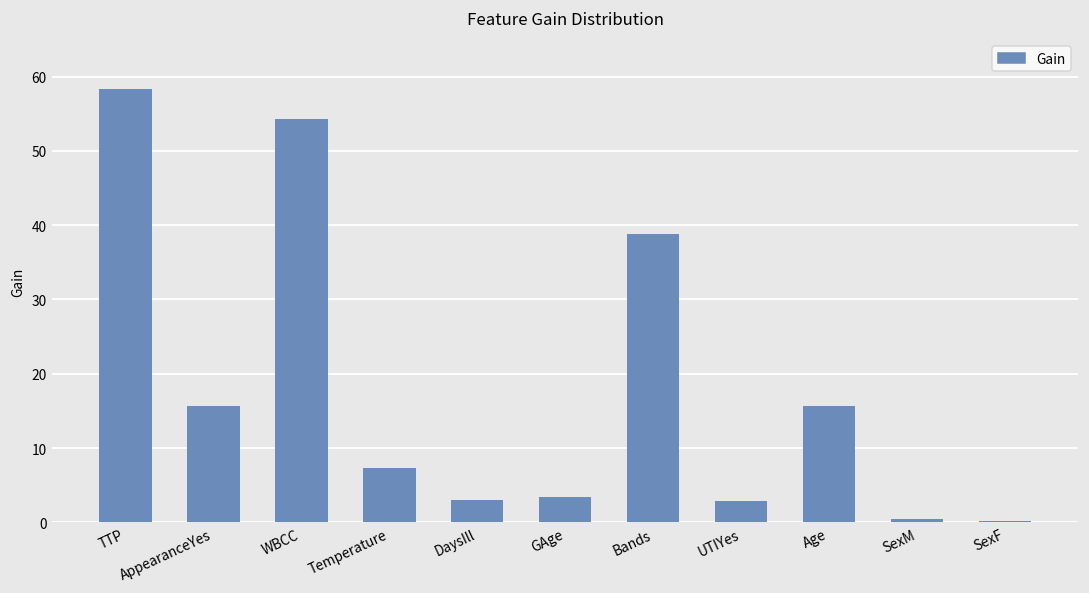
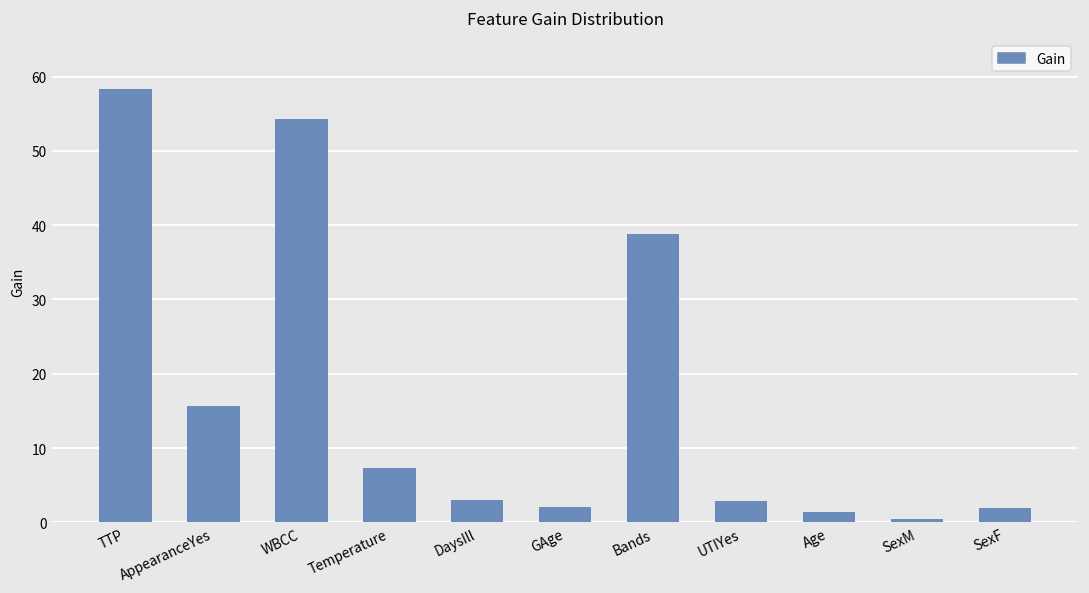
GAge: 3 -> 2
Age: 16 -> 1
SexF: 0 -> 2
